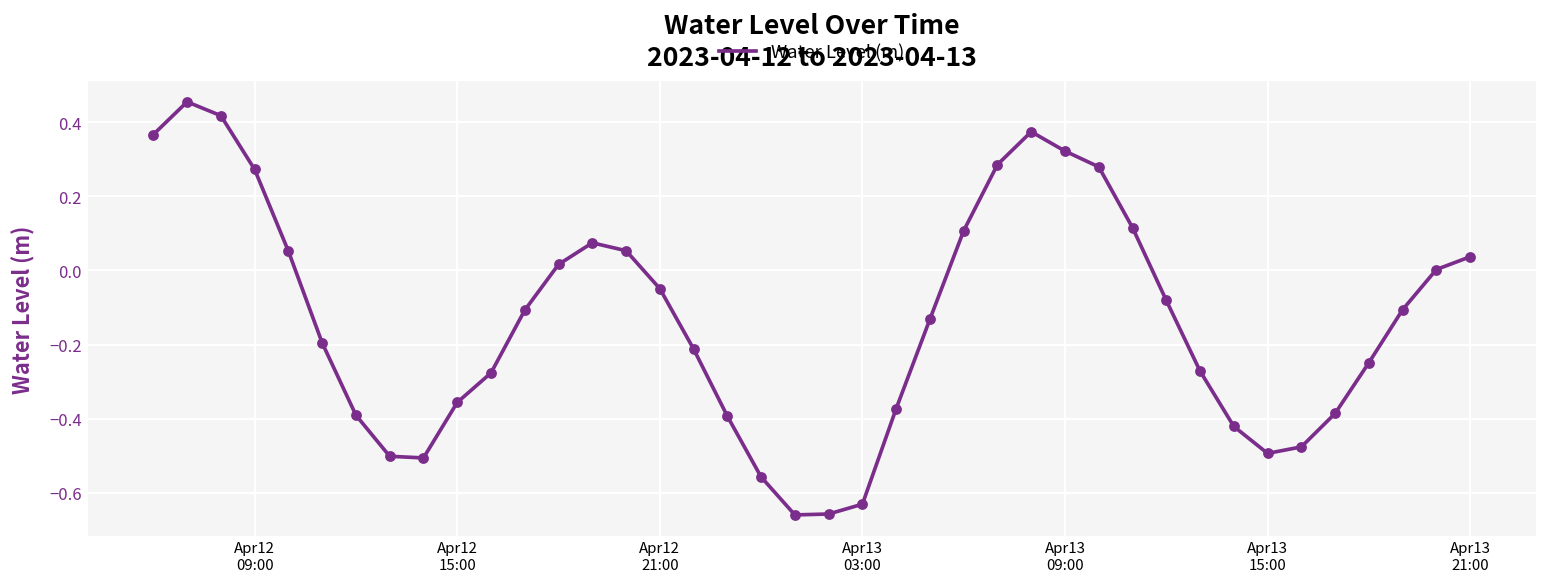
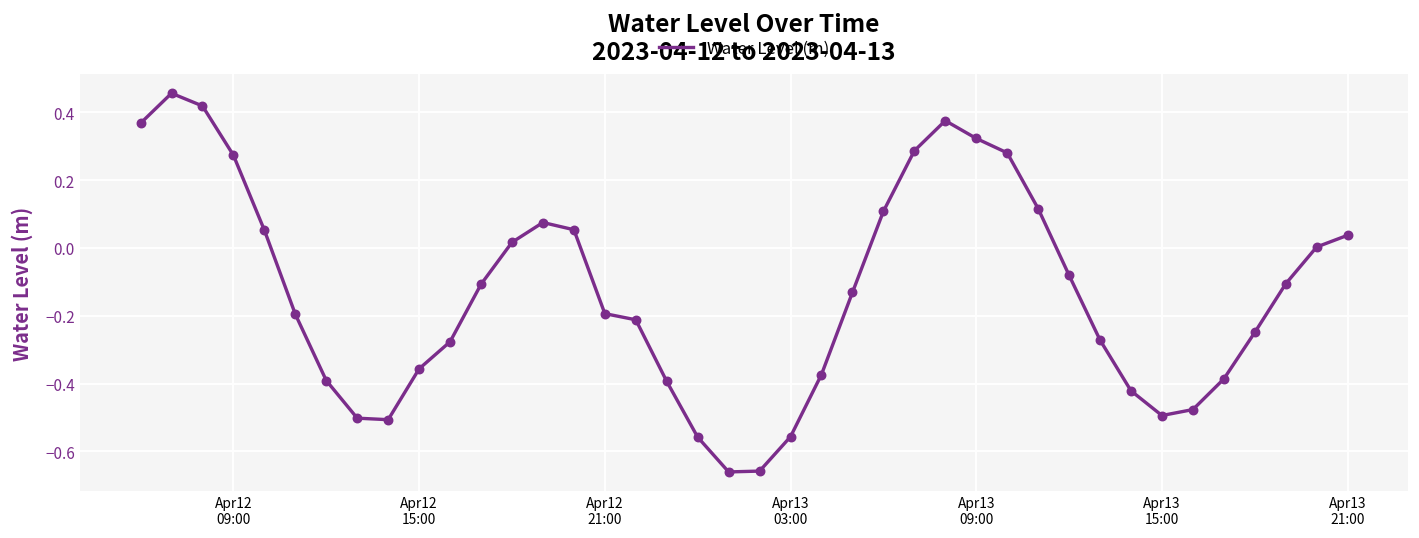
Apr12 21:00: -0.05 -> -0.19
Apr13 03:00: -0.63 -> -0.56
